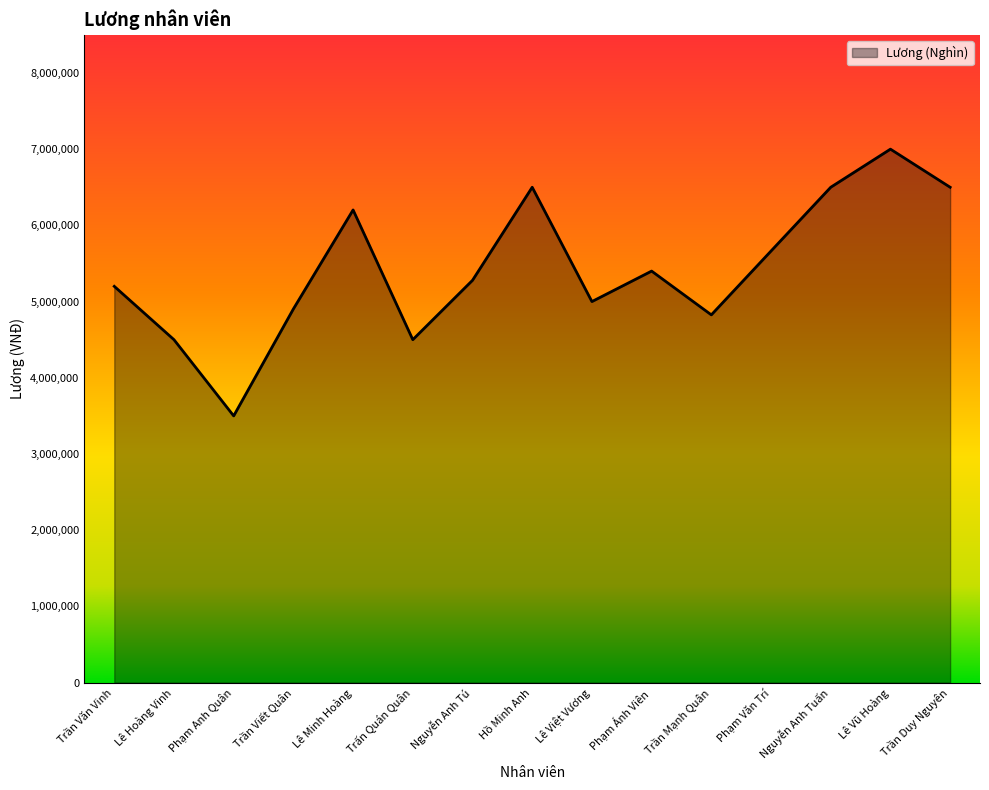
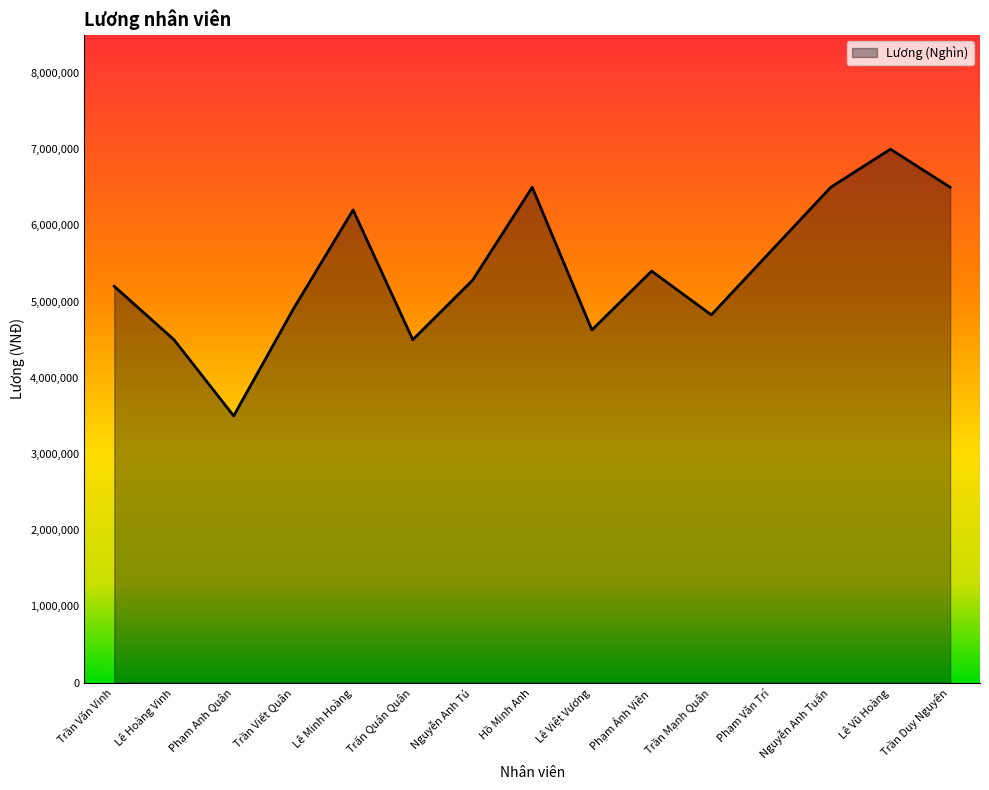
Lê Việt Vương: 5,000,000 -> 4,600,000
